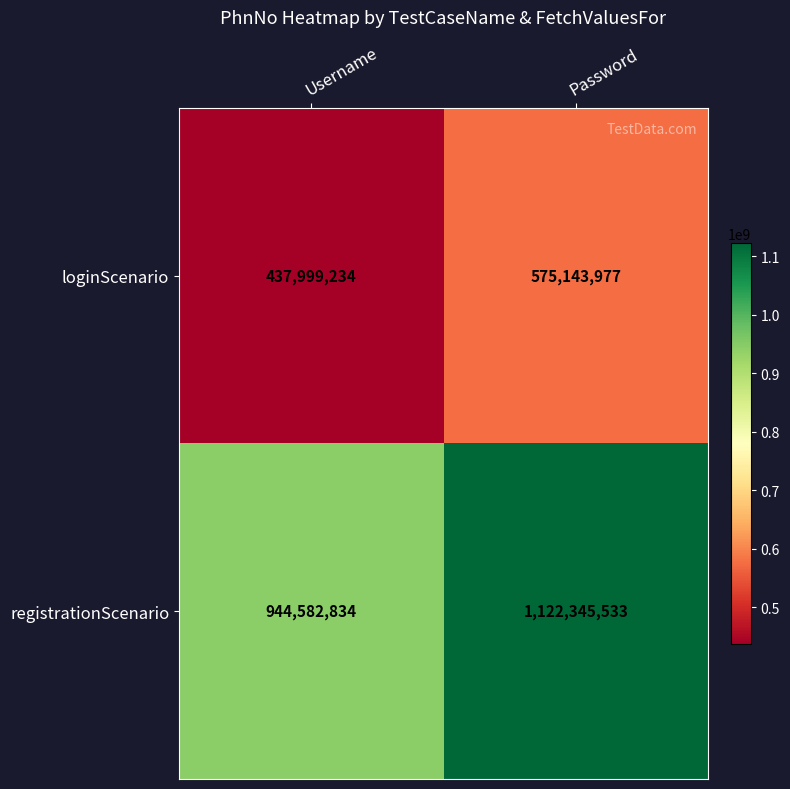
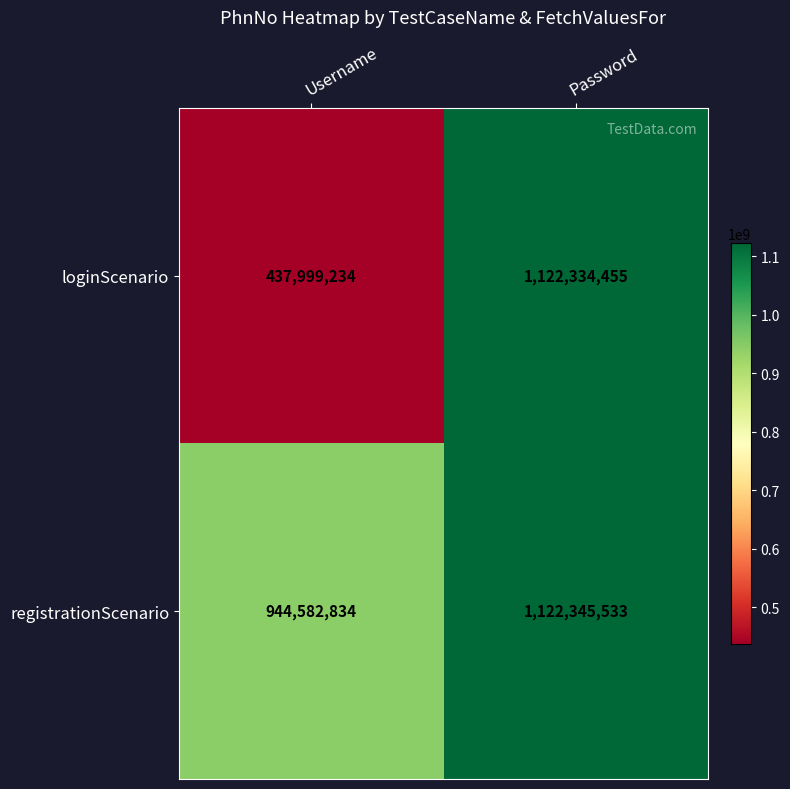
loginScenario, Password: 575,143,977 -> 1,122,334,455
